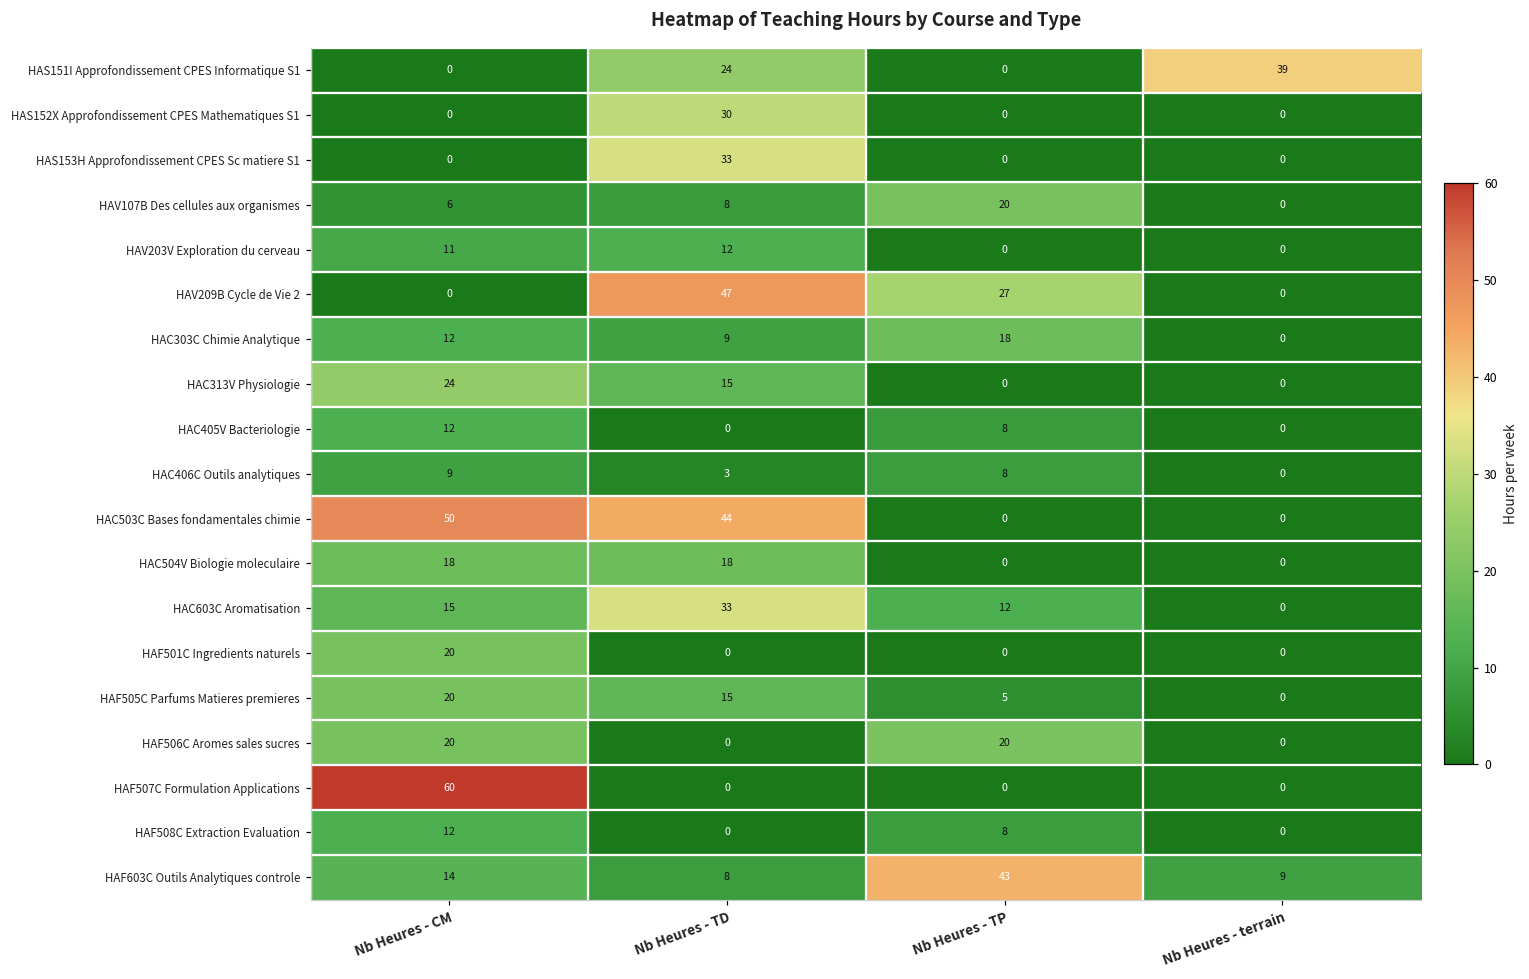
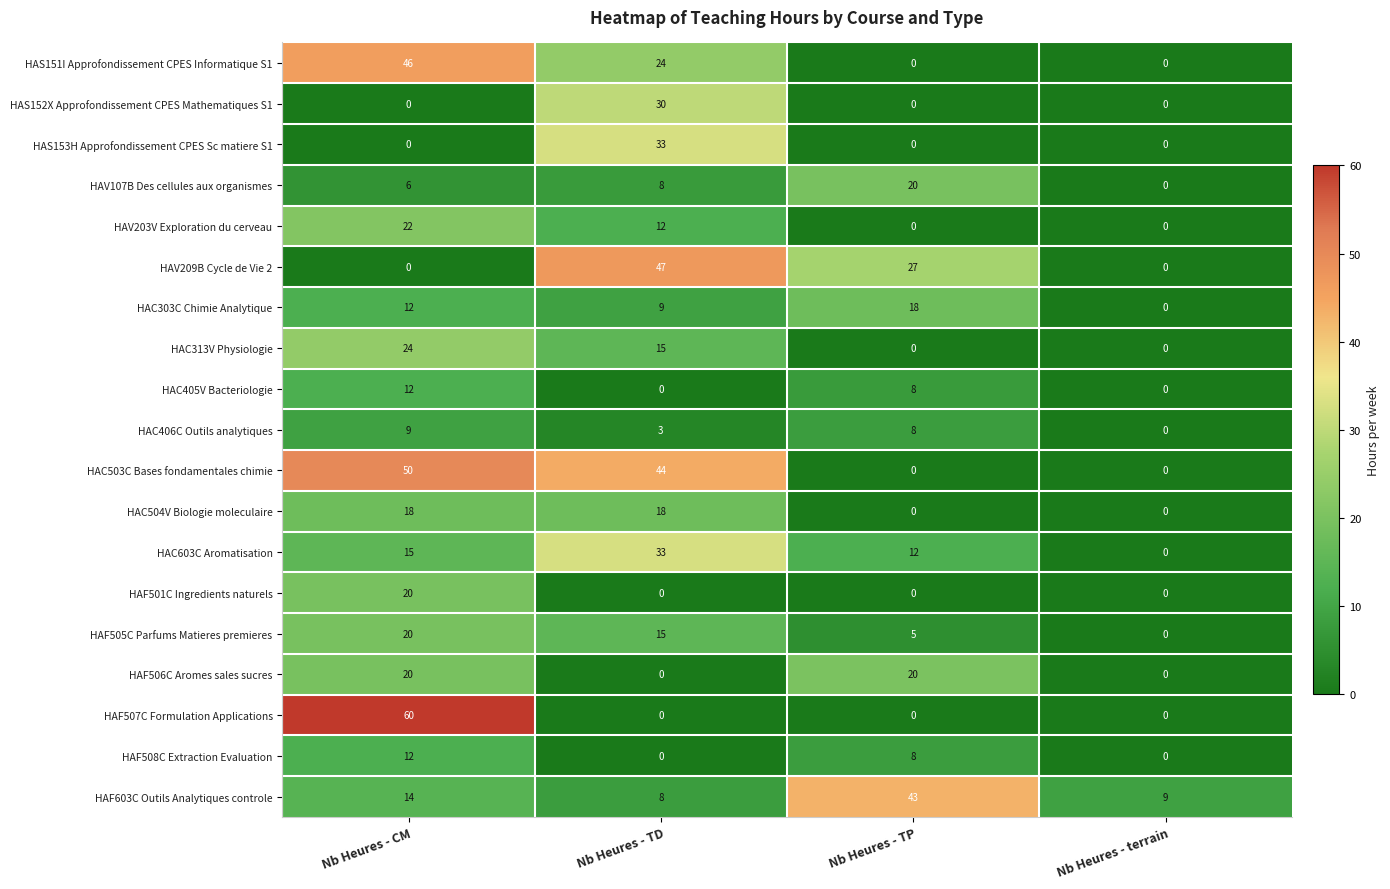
HAS151I Approfondissement CPES Informatique S1, Nb Heures - CM: 0 -> 46
HAS151I Approfondissement CPES Informatique S1, Nb Heures - terrain: 39 -> 0
HAV203V Exploration du cerveau, Nb Heures - CM: 11 -> 22
